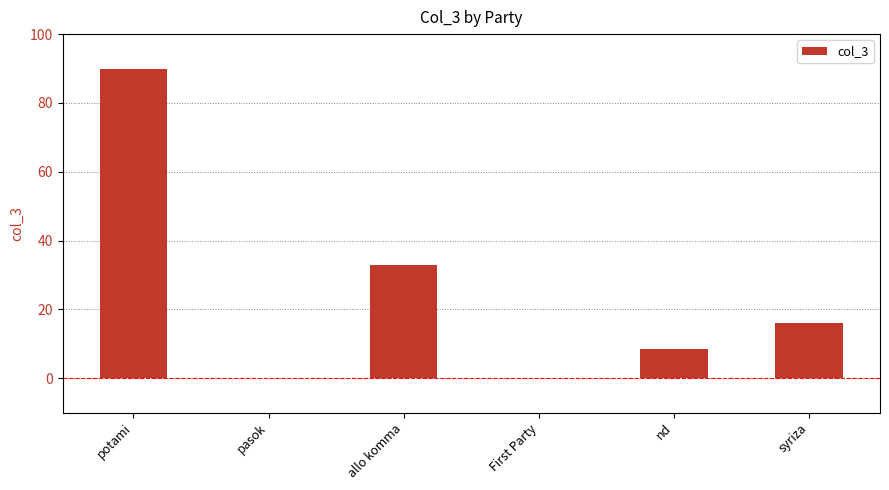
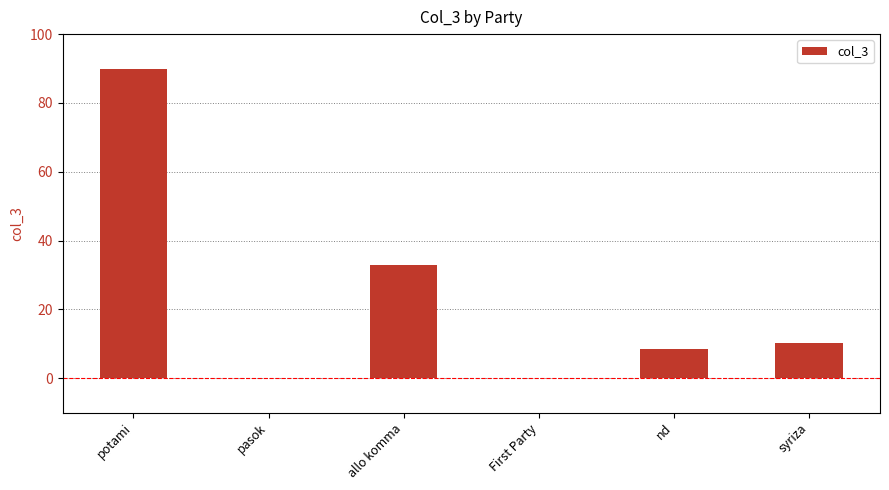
syriza: 16 -> 10
